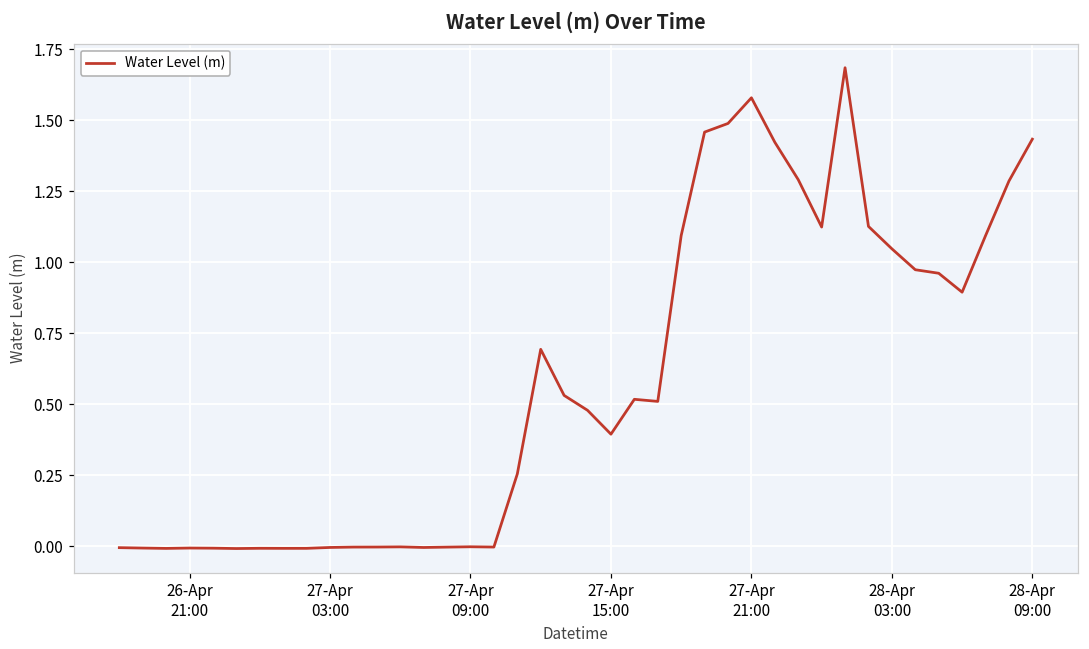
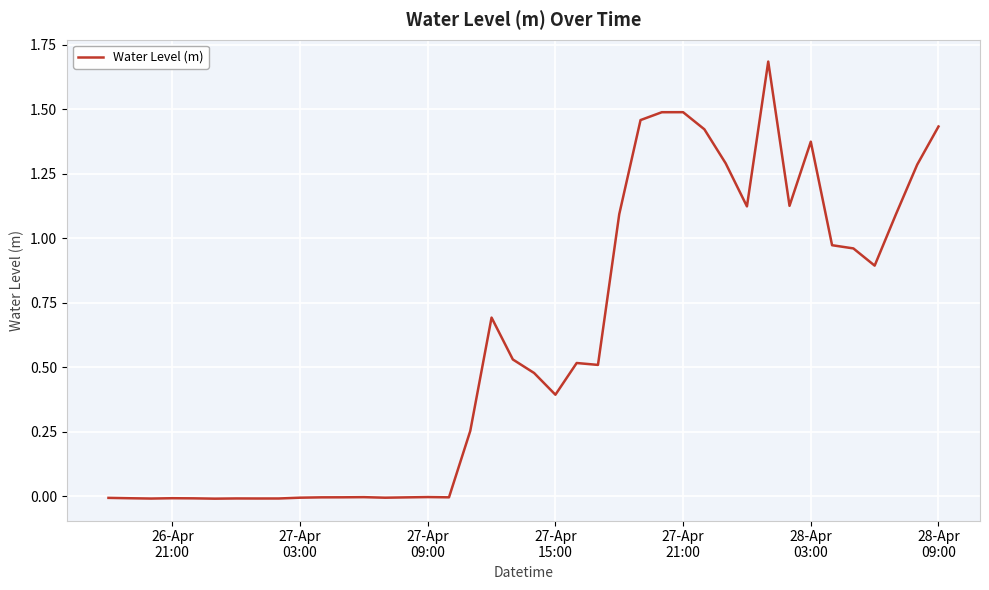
27-Apr 21:00: 1.58 -> 1.49
28-Apr 03:00: 1.05 -> 1.37
